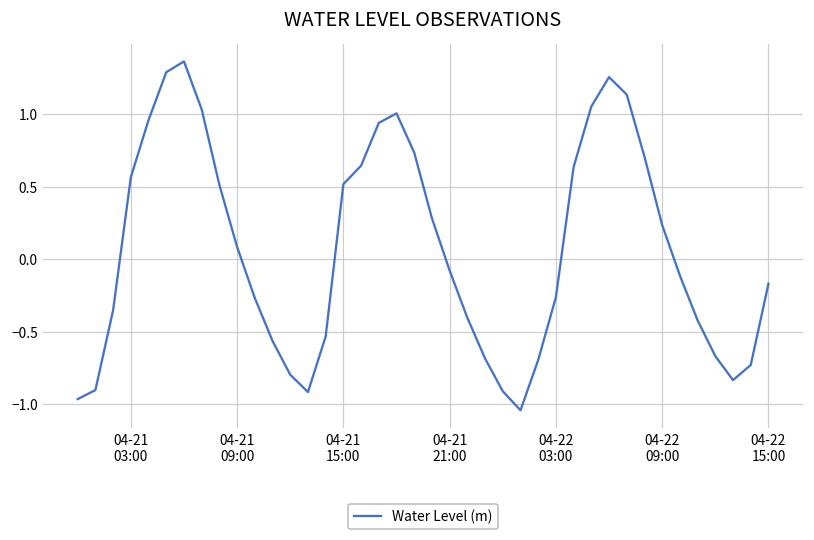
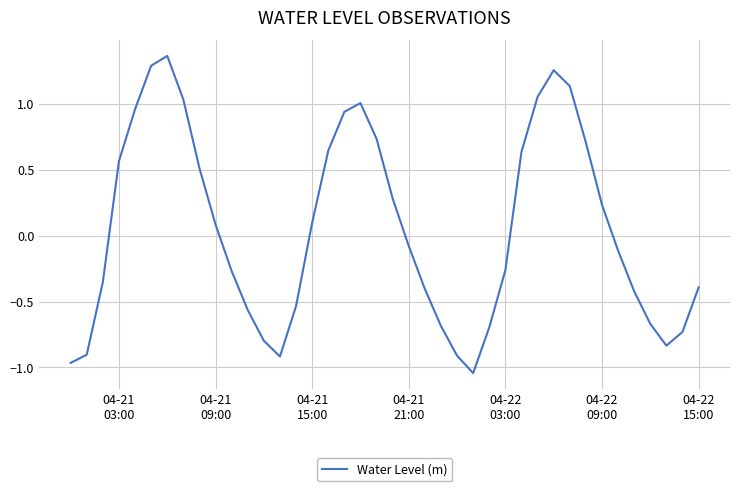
04-21 15:00: 0.52 -> 0.10
04-22 15:00: -0.17 -> -0.39
